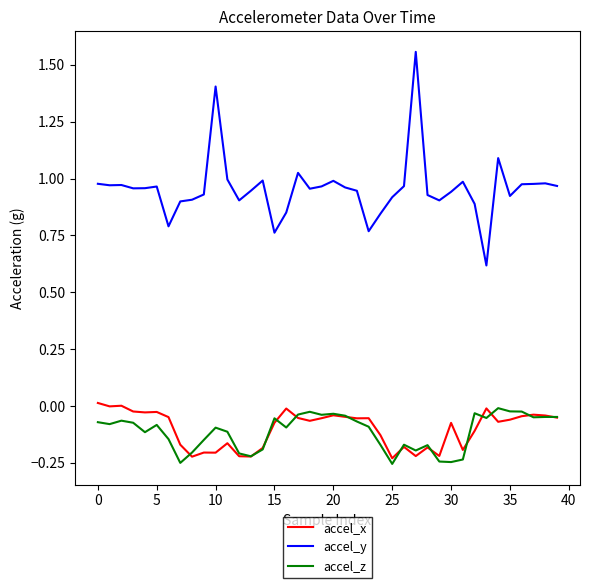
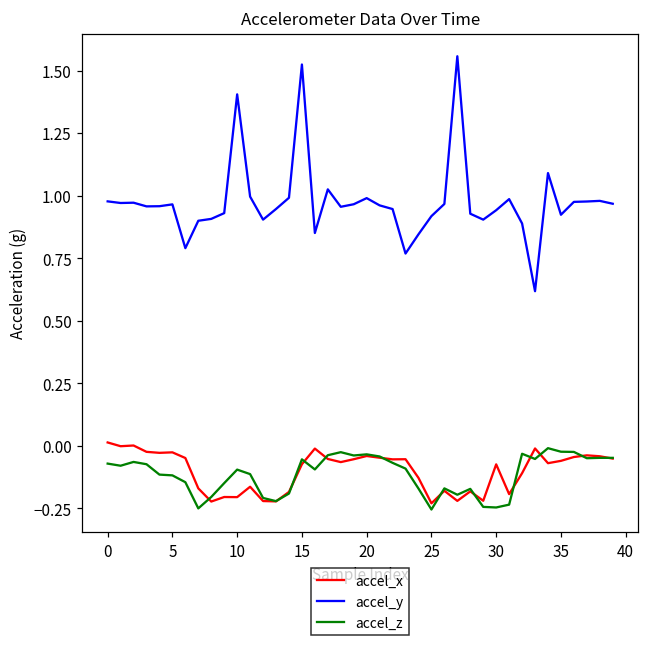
accel_z, 5: -0.08 -> -0.12
accel_y, 15: 0.76 -> 1.52
